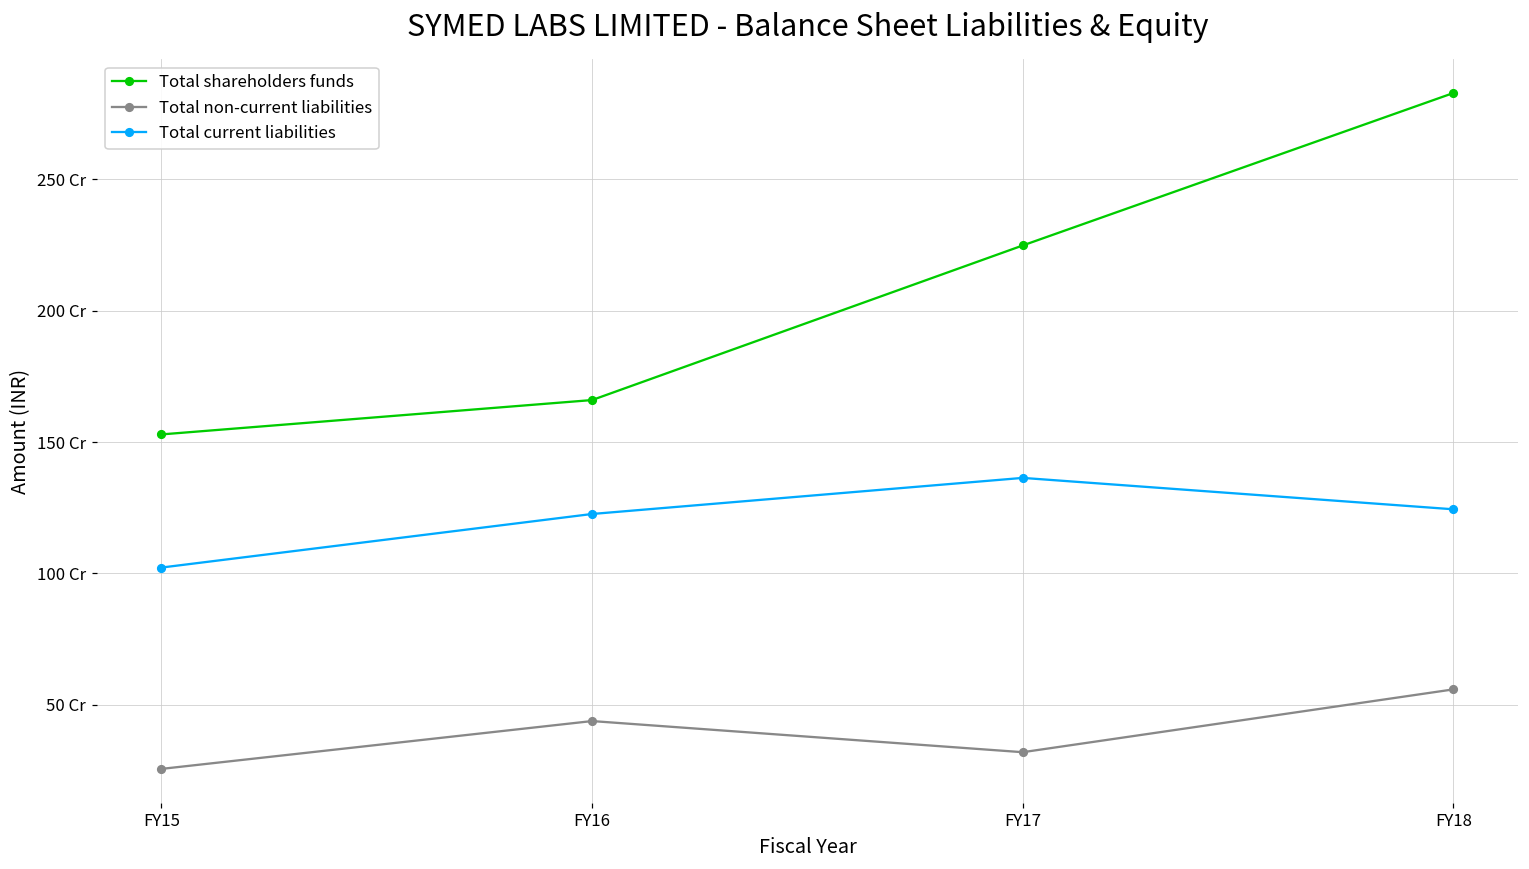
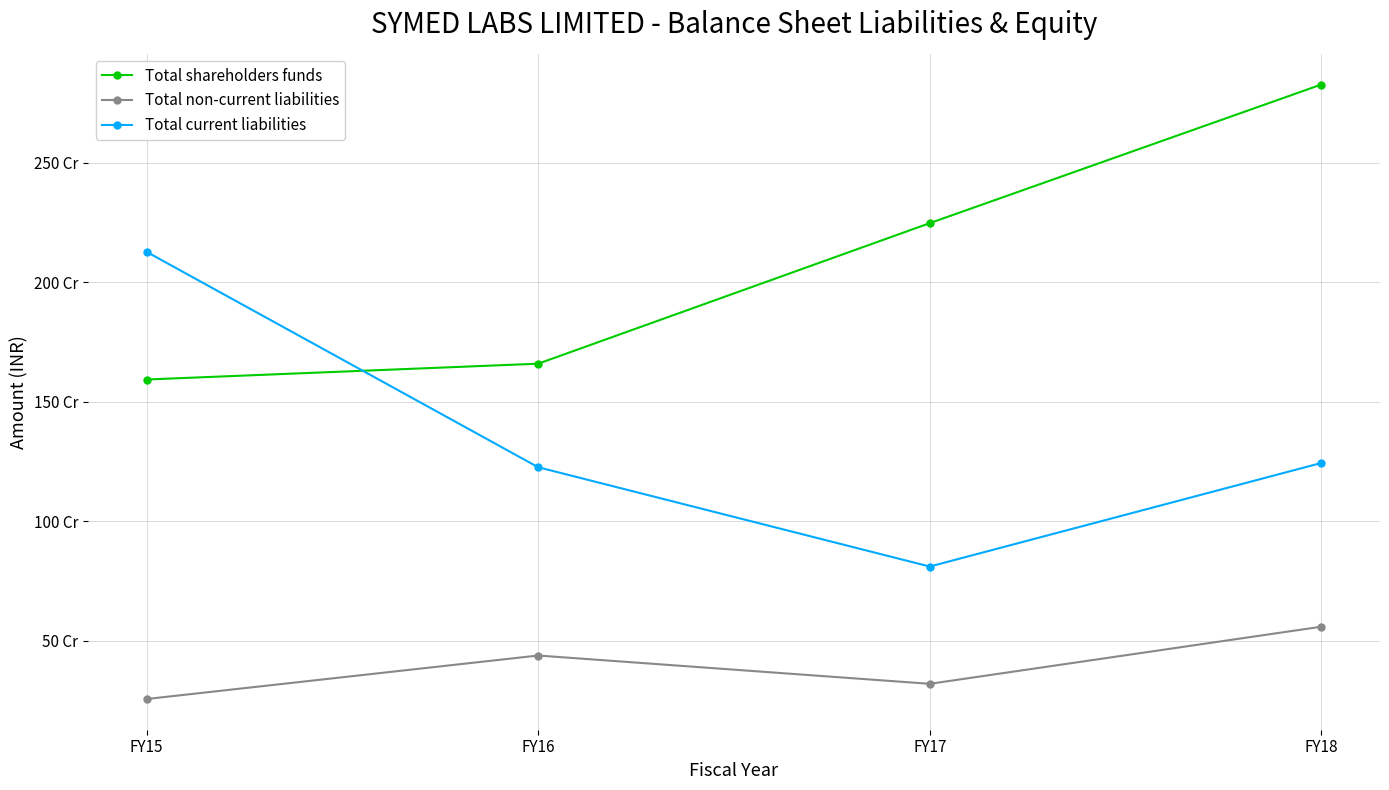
Total shareholders funds, FY15: 153 Cr -> 159 Cr
Total current liabilities, FY15: 102 Cr -> 213 Cr
Total current liabilities, FY17: 136 Cr -> 81 Cr
